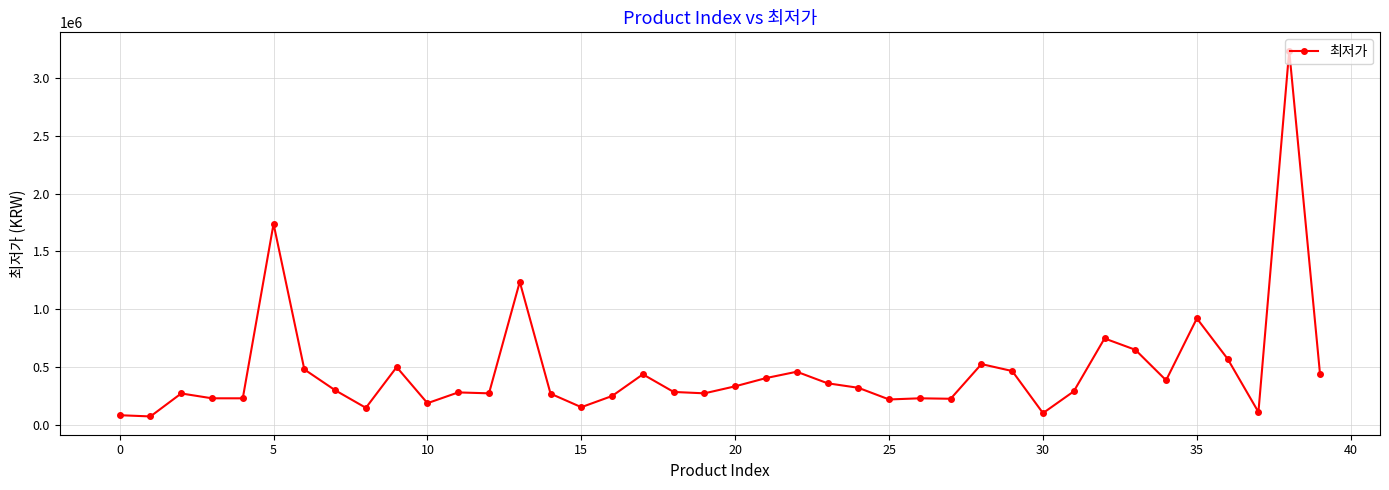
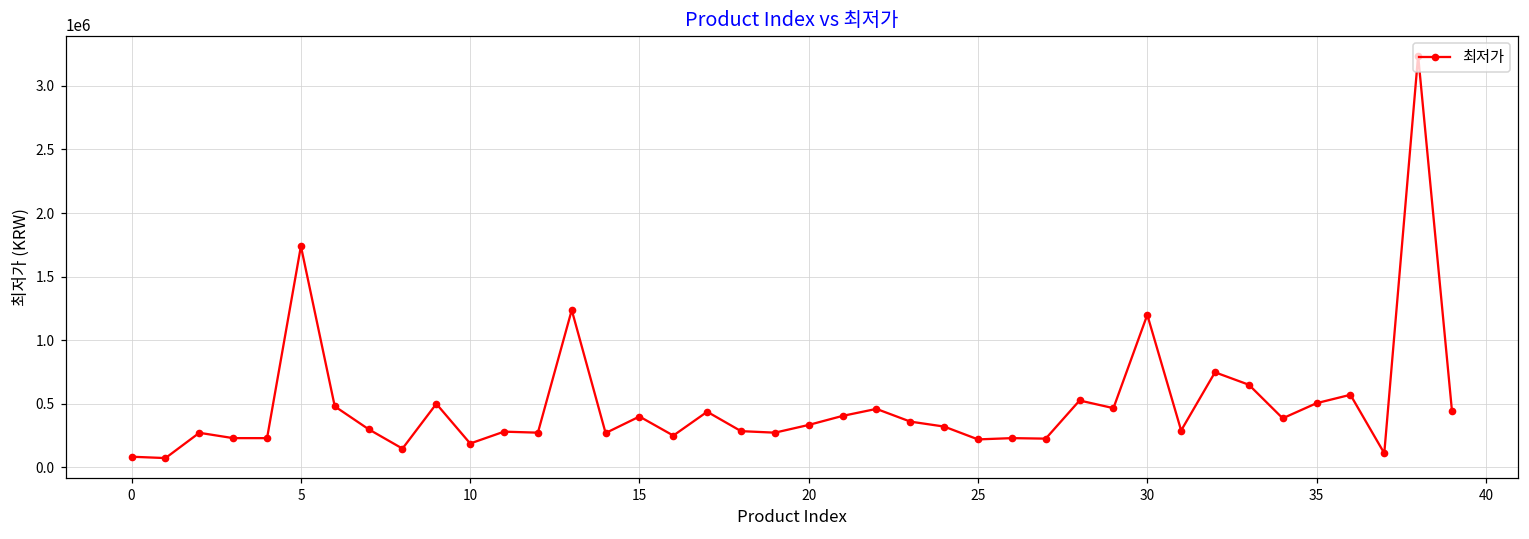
15: 150000 -> 400000
30: 100000 -> 1200000
35: 920000 -> 500000
